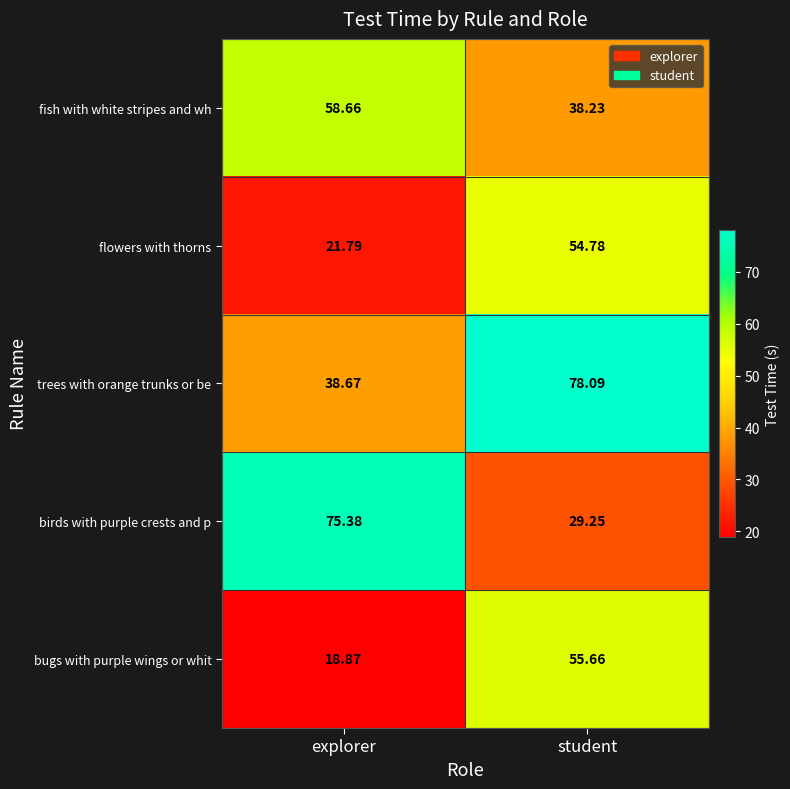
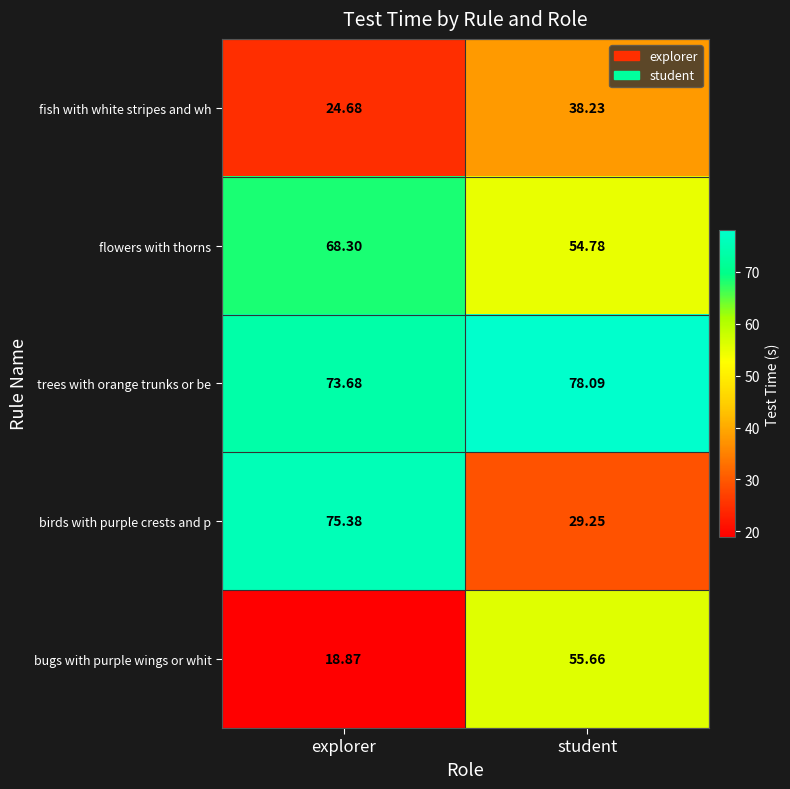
fish with white stripes and wh, explorer: 58.66 -> 24.68
flowers with thorns, explorer: 21.79 -> 68.30
trees with orange trunks or be, explorer: 38.67 -> 73.68
